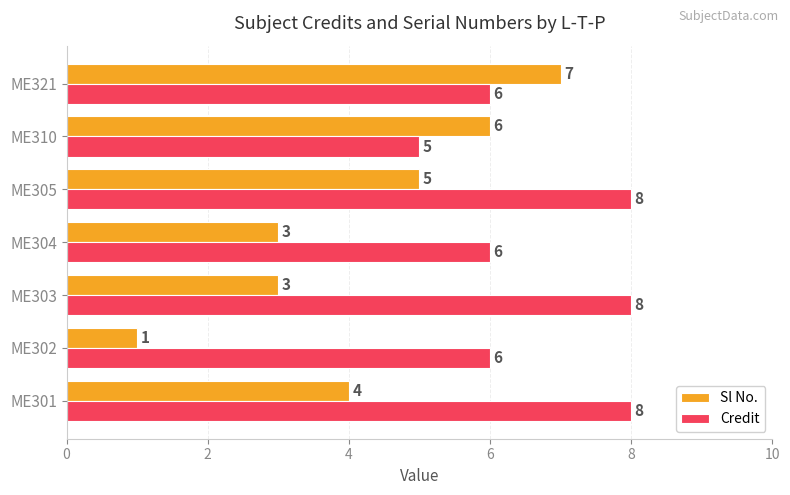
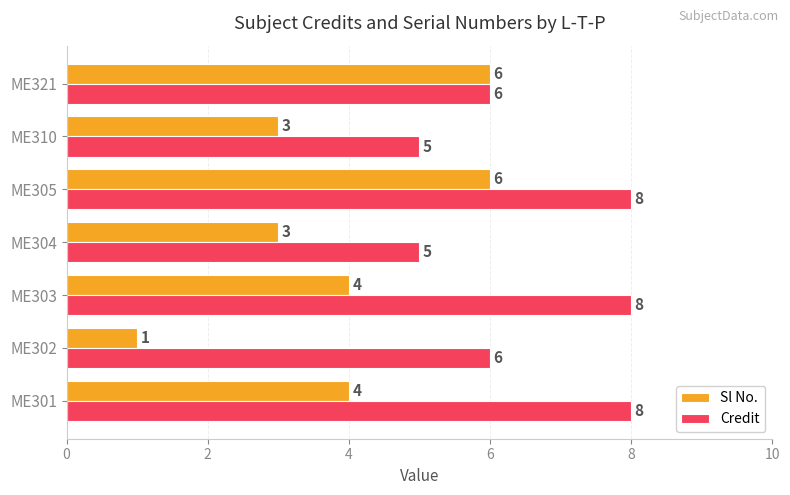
Sl No., ME321: 7 -> 6
Sl No., ME310: 6 -> 3
Sl No., ME305: 5 -> 6
Credit, ME304: 6 -> 5
Sl No., ME303: 3 -> 4
